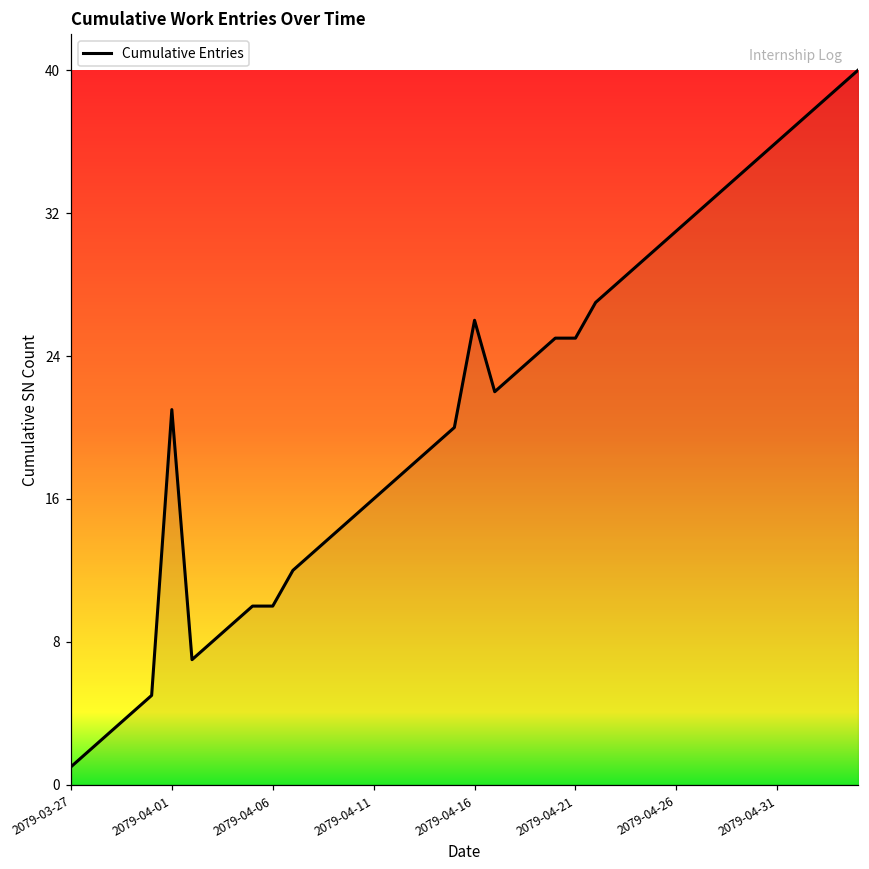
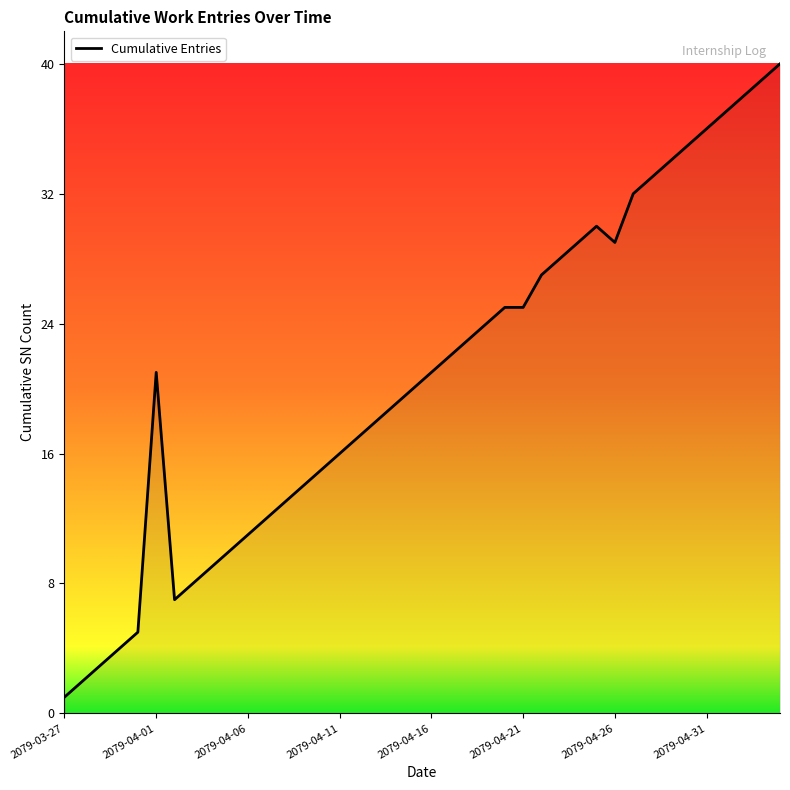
2079-04-06: 10 -> 11
2079-04-16: 26 -> 21
2079-04-26: 31 -> 29
